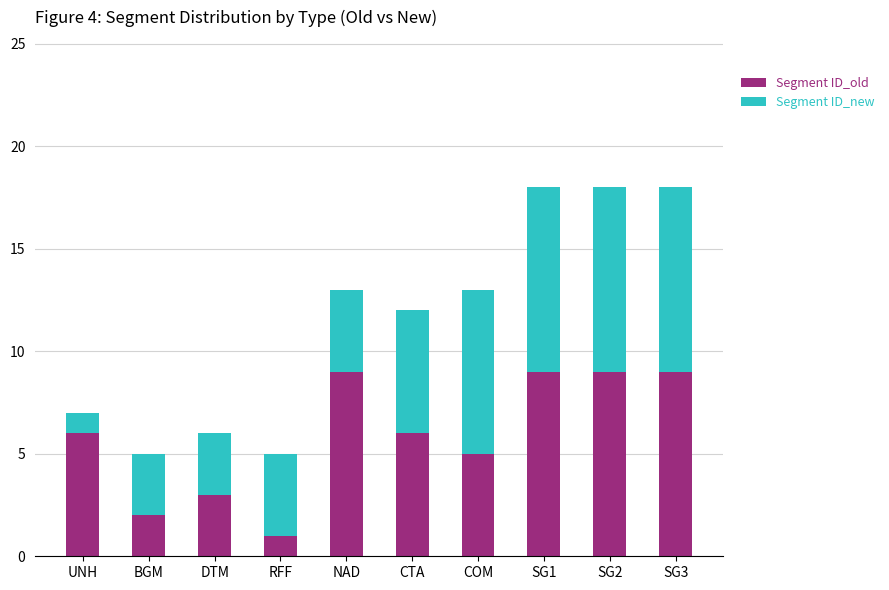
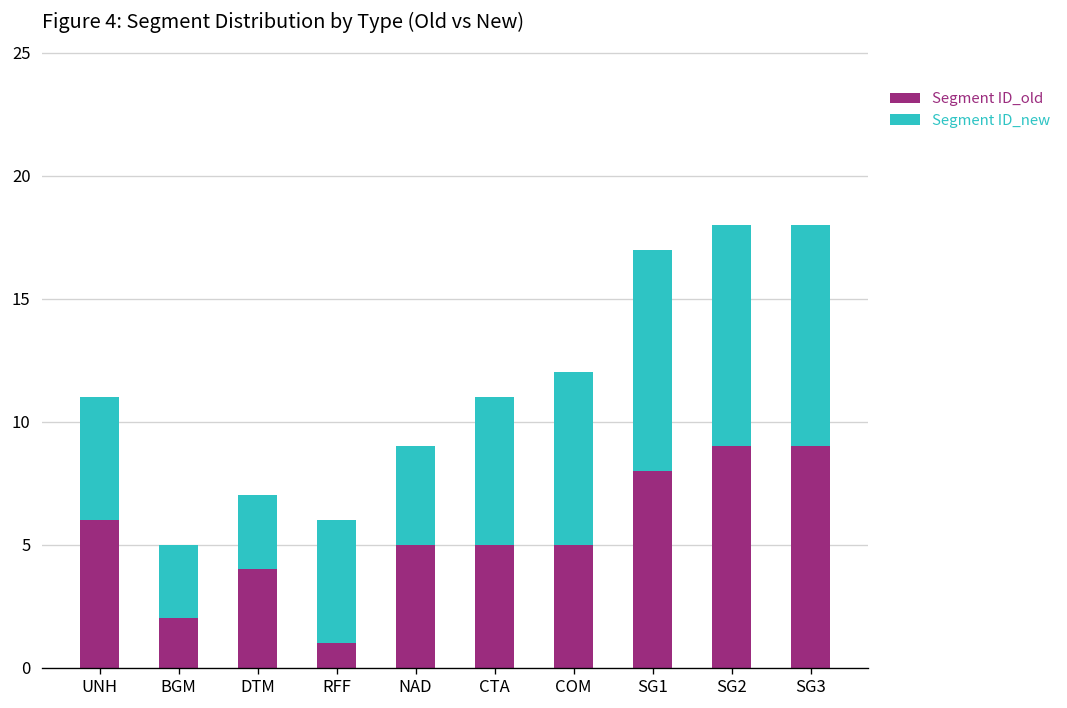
Segment ID_new, UNH: 1 -> 5
Segment ID_old, DTM: 3 -> 4
Segment ID_new, RFF: 4 -> 5
Segment ID_old, NAD: 9 -> 5
Segment ID_old, CTA: 6 -> 5
Segment ID_new, COM: 8 -> 7
Segment ID_old, SG1: 9 -> 8
